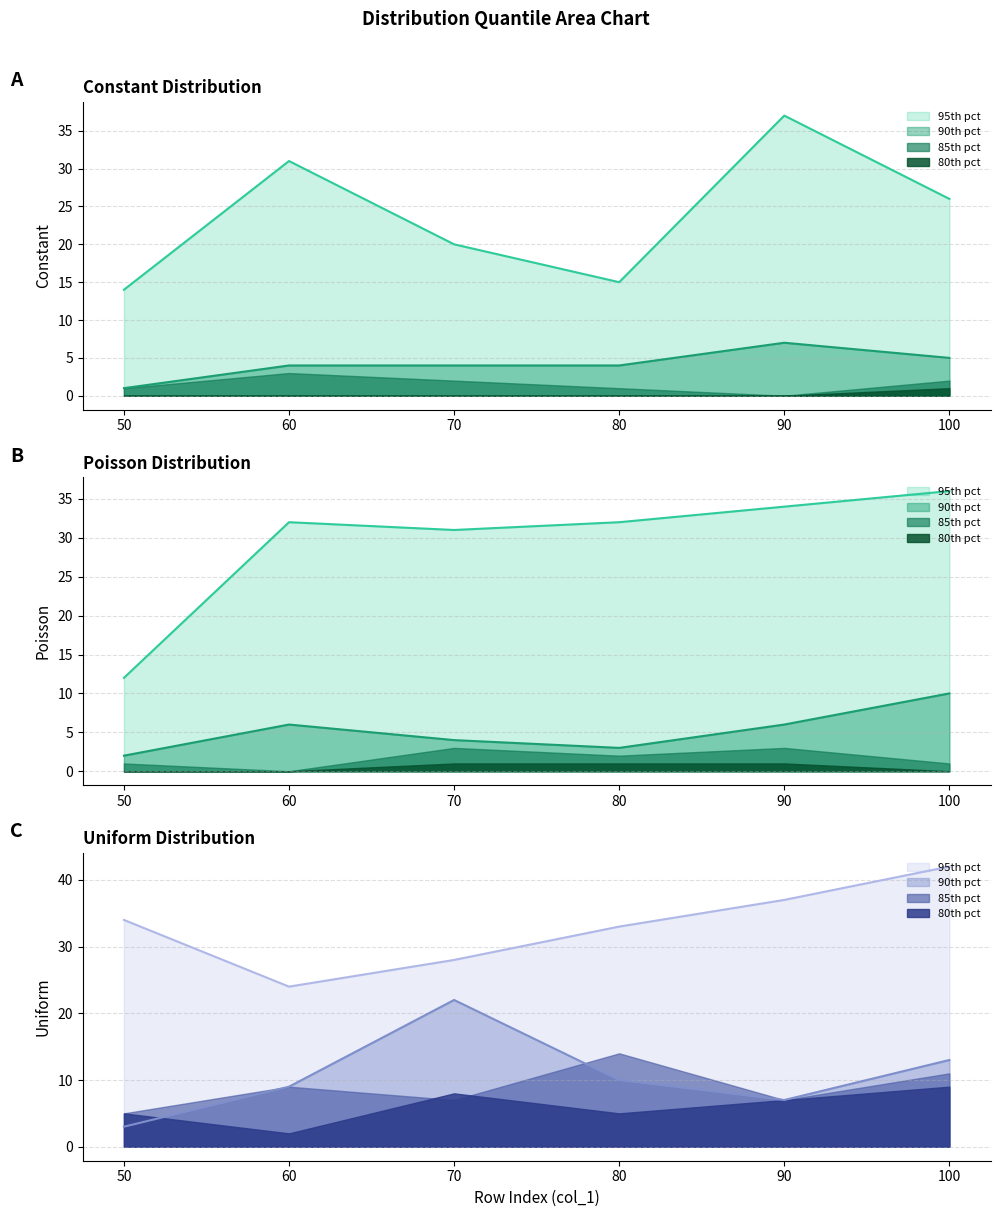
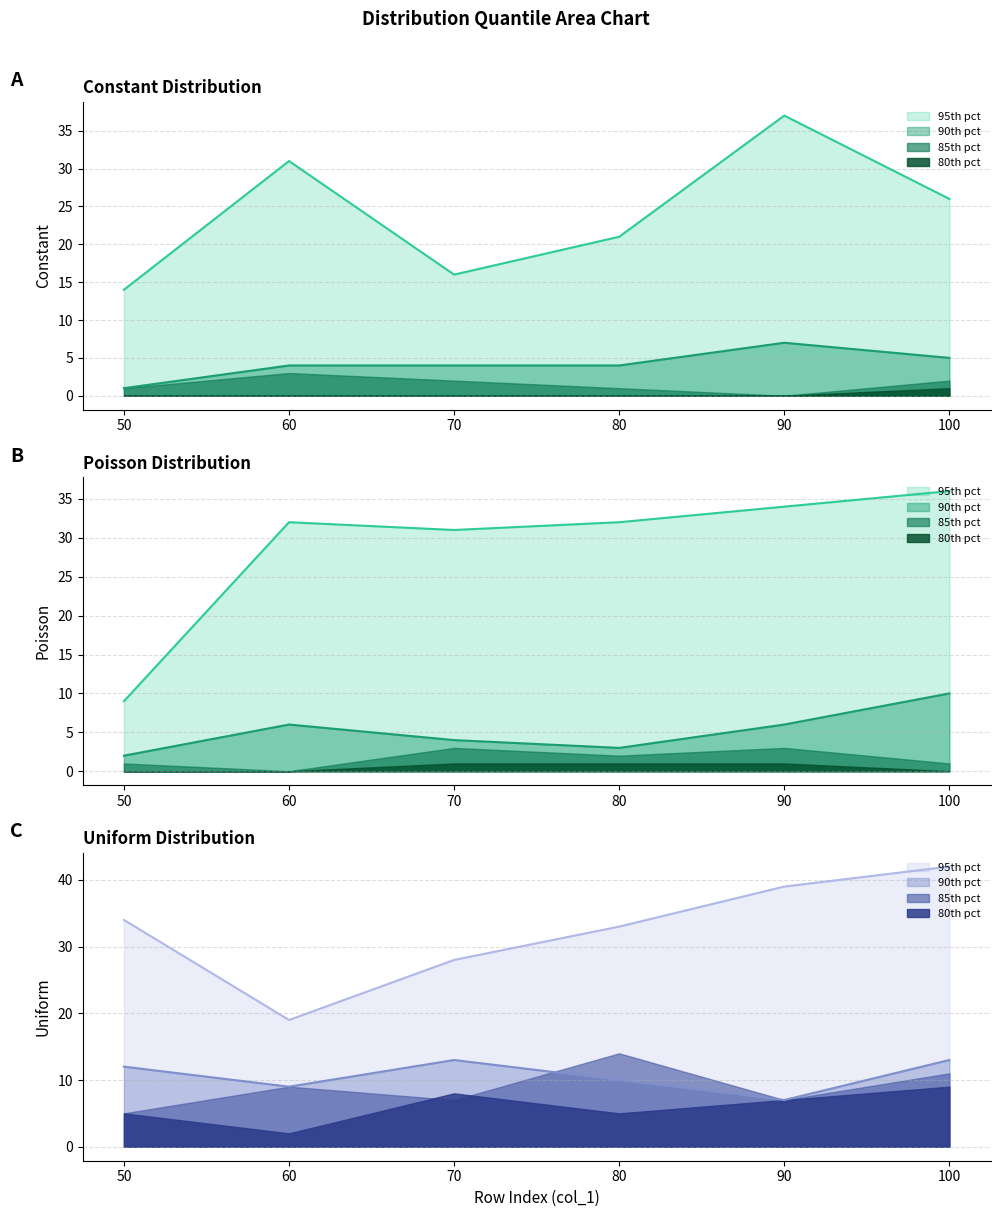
Constant Distribution, 95th pct, 70: 20 -> 16
Constant Distribution, 95th pct, 80: 15 -> 21
Poisson Distribution, 95th pct, 50: 12 -> 9
Uniform Distribution, 90th pct, 50: 3 -> 12
Uniform Distribution, 95th pct, 60: 24 -> 19
Uniform Distribution, 90th pct, 70: 22 -> 13
Uniform Distribution, 95th pct, 90: 37 -> 39
